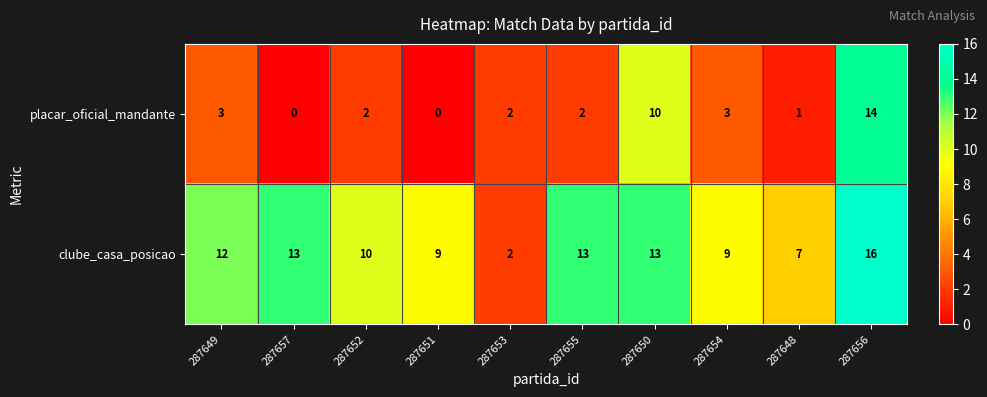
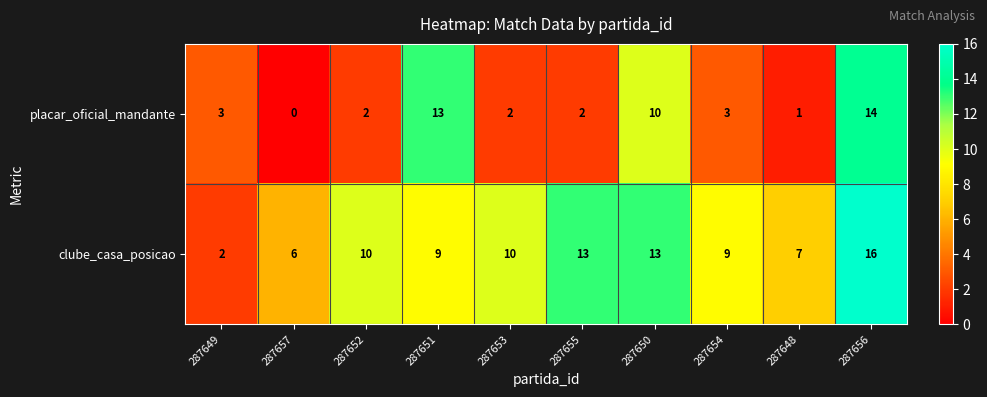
placar_oficial_mandante, 287651: 0 -> 13
clube_casa_posicao, 287649: 12 -> 2
clube_casa_posicao, 287657: 13 -> 6
clube_casa_posicao, 287653: 2 -> 10
